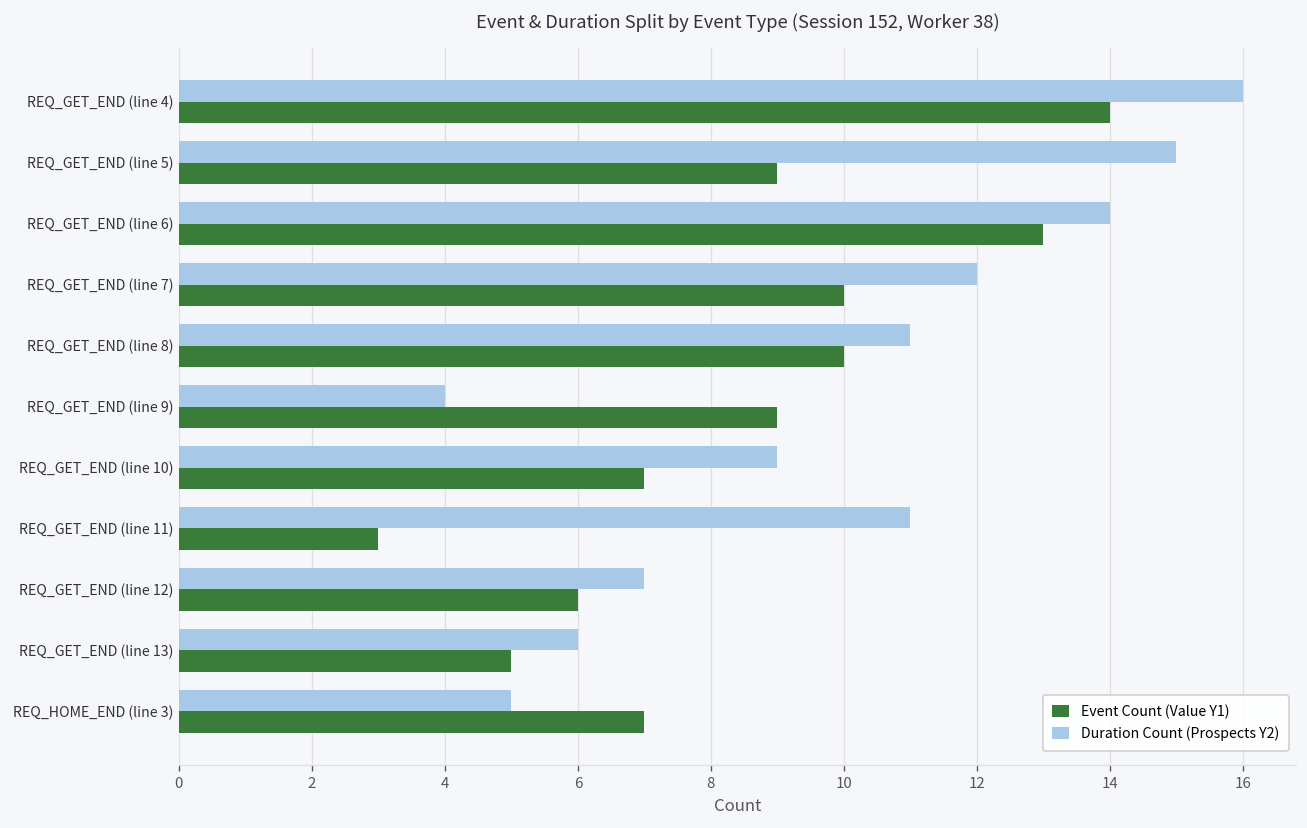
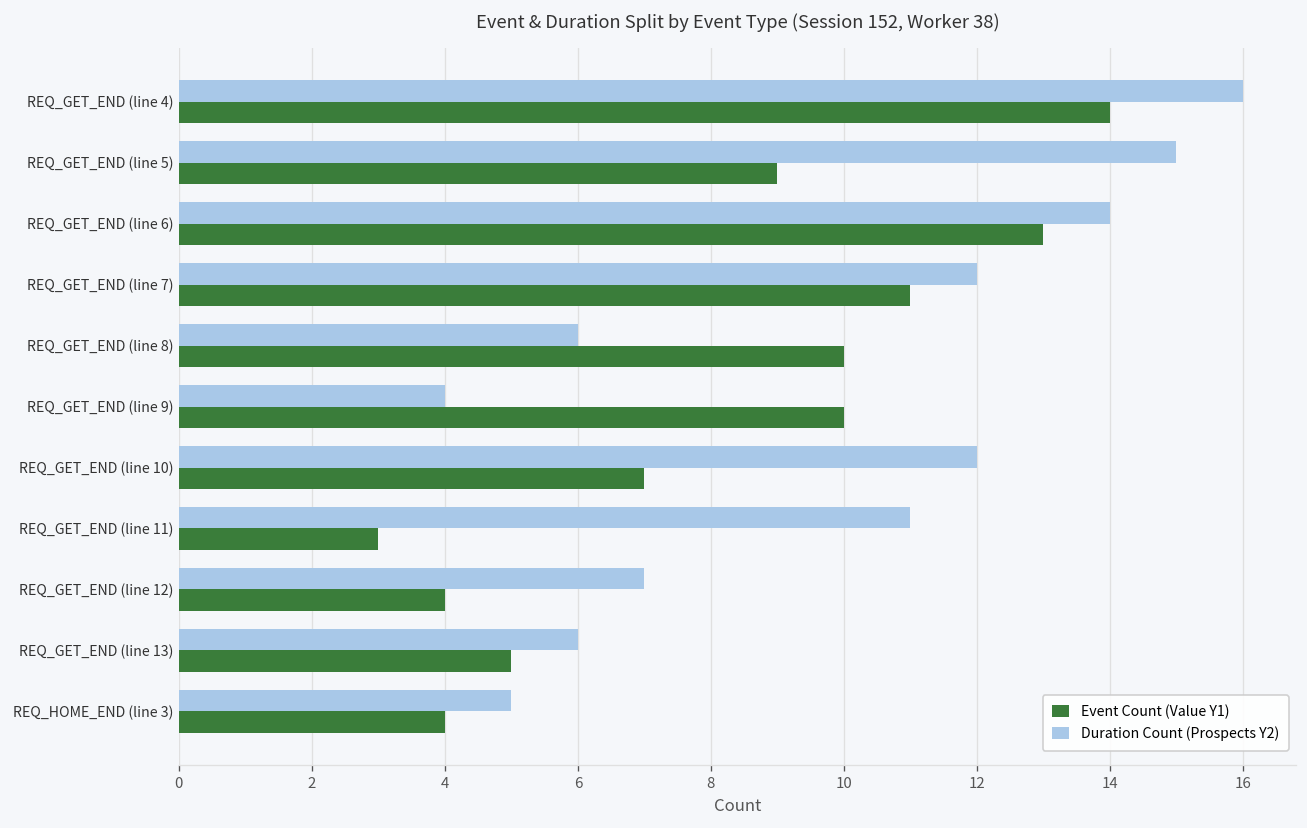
Event Count (Value Y1), REQ_GET_END (line 7): 10 -> 11
Duration Count (Prospects Y2), REQ_GET_END (line 8): 11 -> 6
Event Count (Value Y1), REQ_GET_END (line 9): 9 -> 10
Duration Count (Prospects Y2), REQ_GET_END (line 10): 9 -> 12
Event Count (Value Y1), REQ_GET_END (line 12): 6 -> 4
Event Count (Value Y1), REQ_HOME_END (line 3): 7 -> 4
